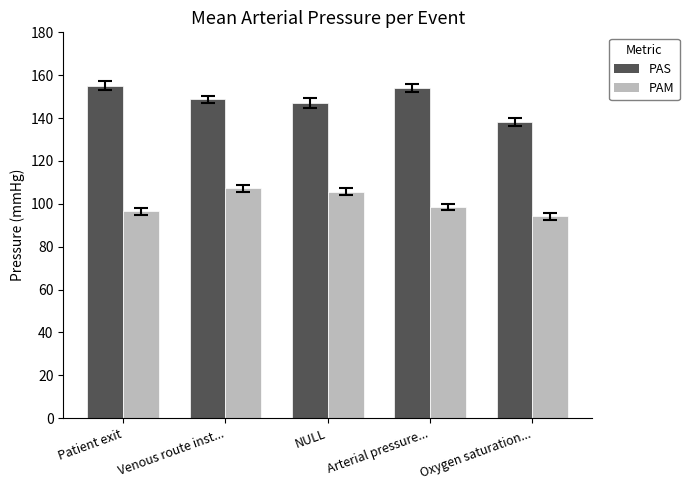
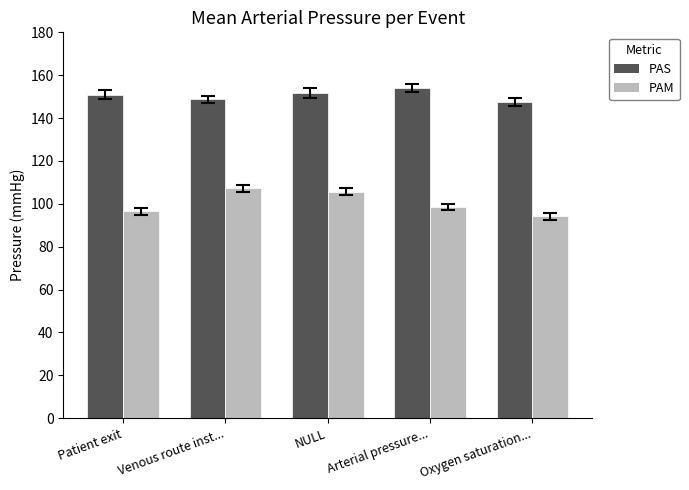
PAS, Patient exit: 155 -> 151
PAS, NULL: 147 -> 152
PAS, Oxygen saturation...: 138 -> 148
